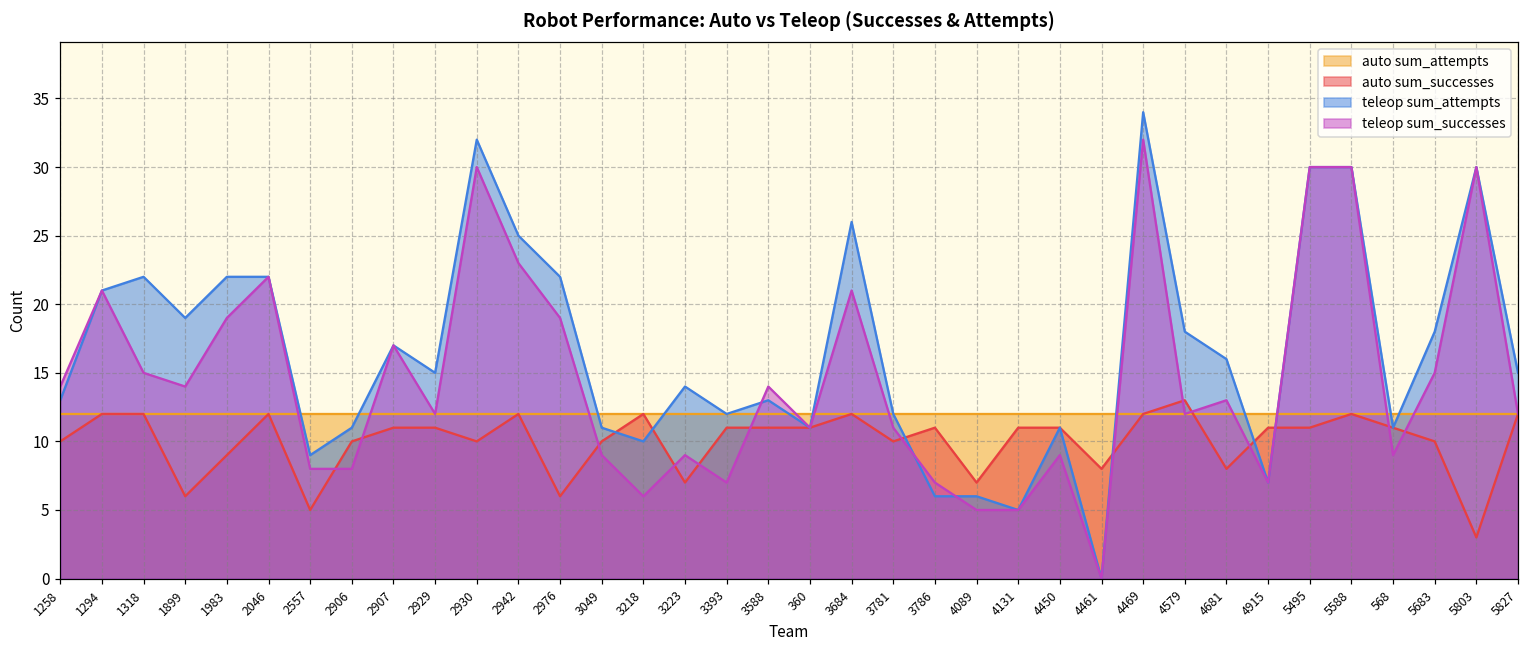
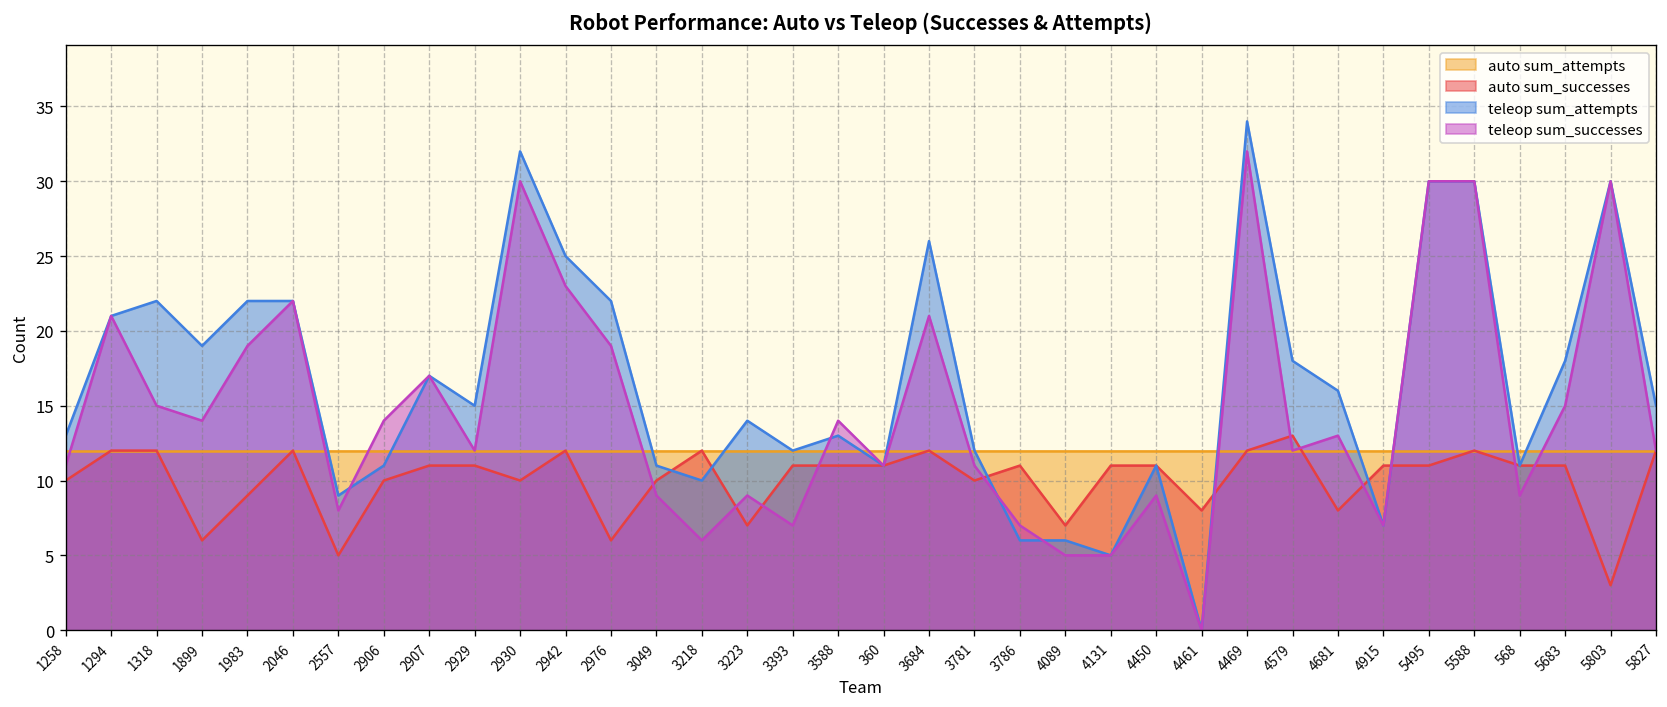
teleop sum_successes, 1258: 14 -> 11
teleop sum_successes, 2906: 8 -> 14
auto sum_successes, 5683: 10 -> 11
